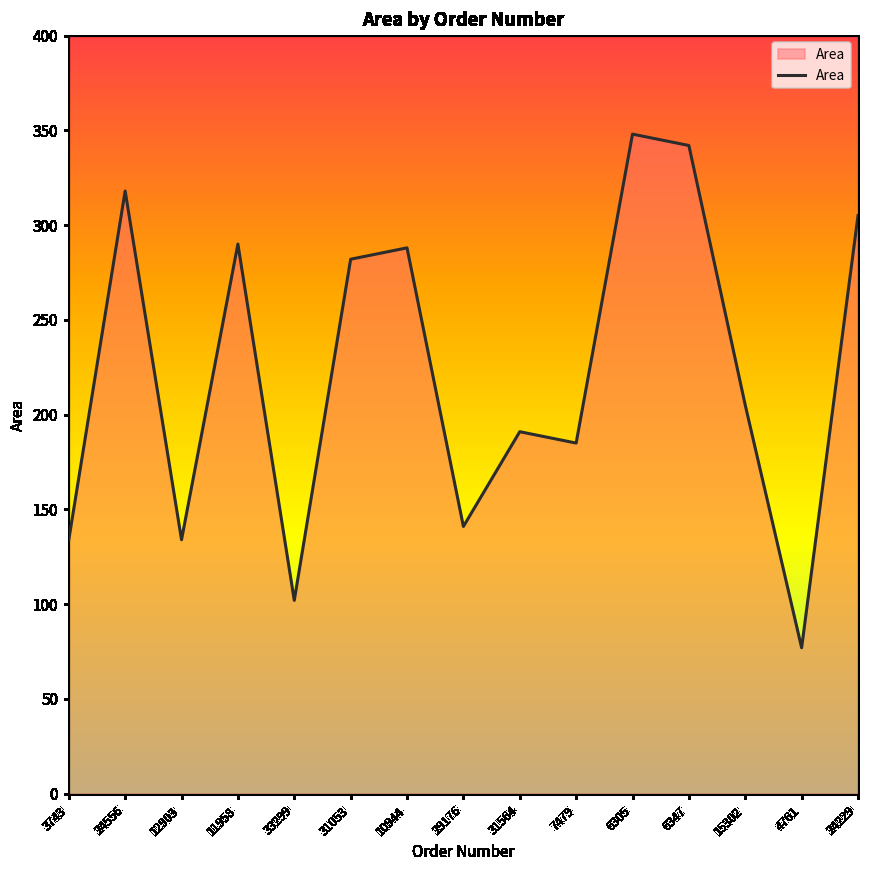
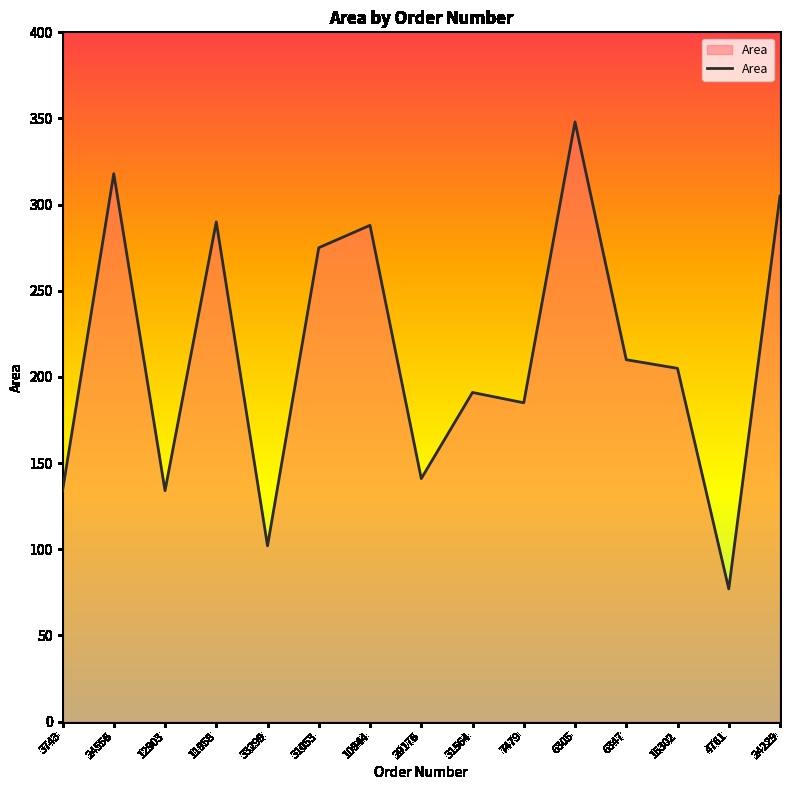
31053: 282 -> 275
6347: 342 -> 210
